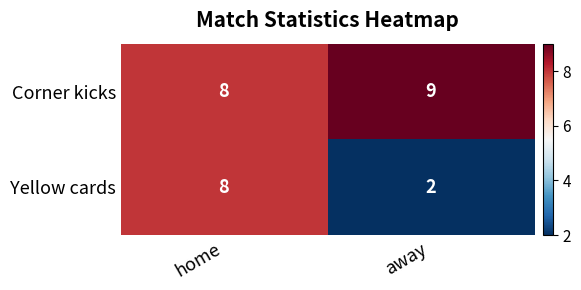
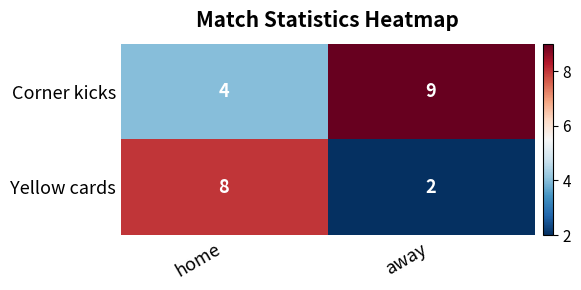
Corner kicks, home: 8 -> 4
